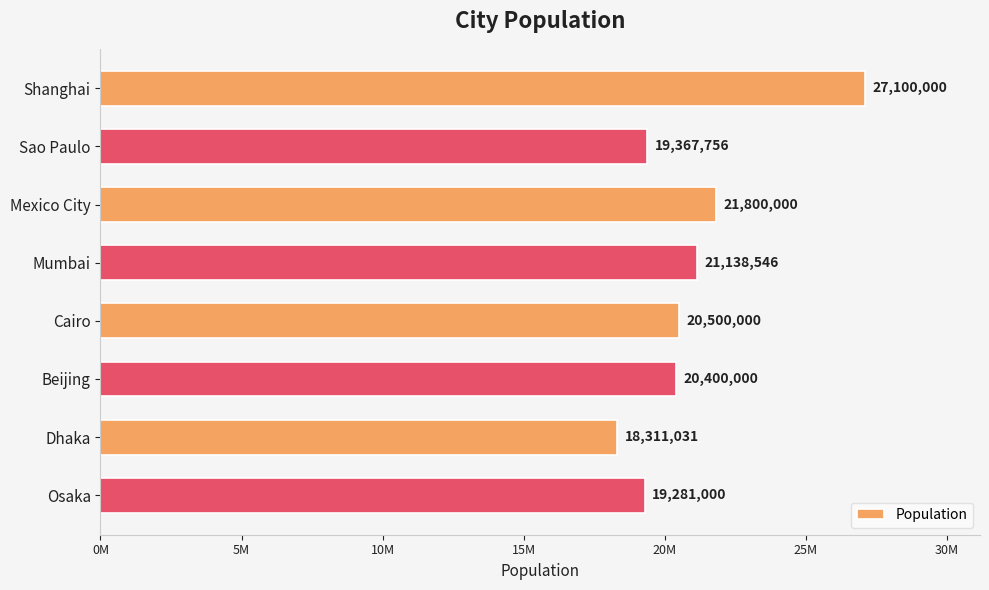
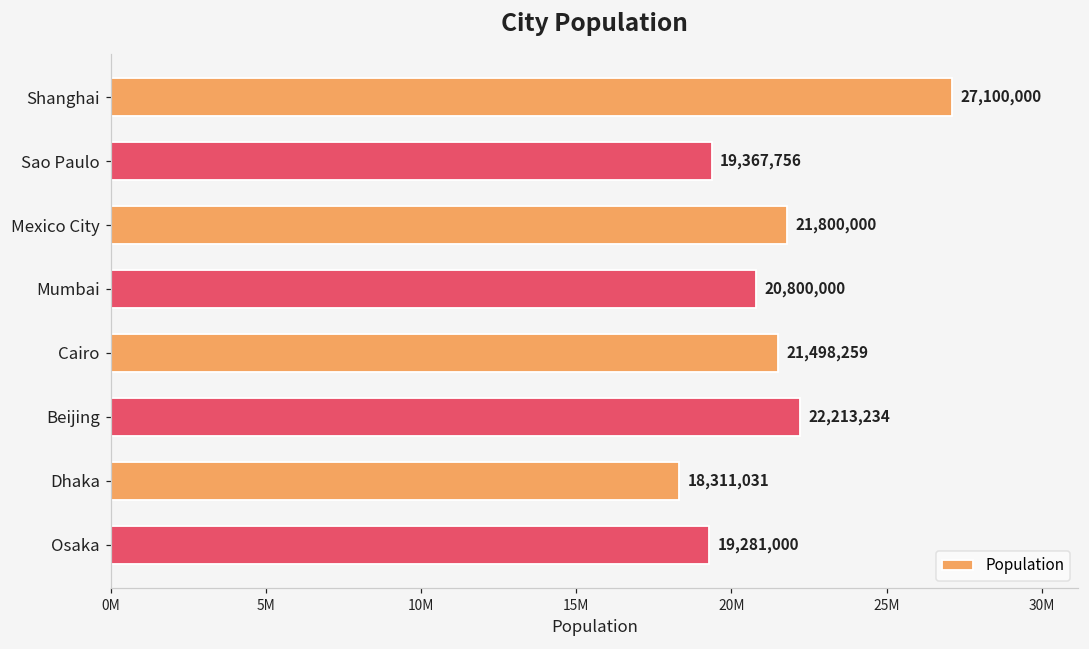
Mumbai: 21,138,546 -> 20,800,000
Cairo: 20,500,000 -> 21,498,259
Beijing: 20,400,000 -> 22,213,234
